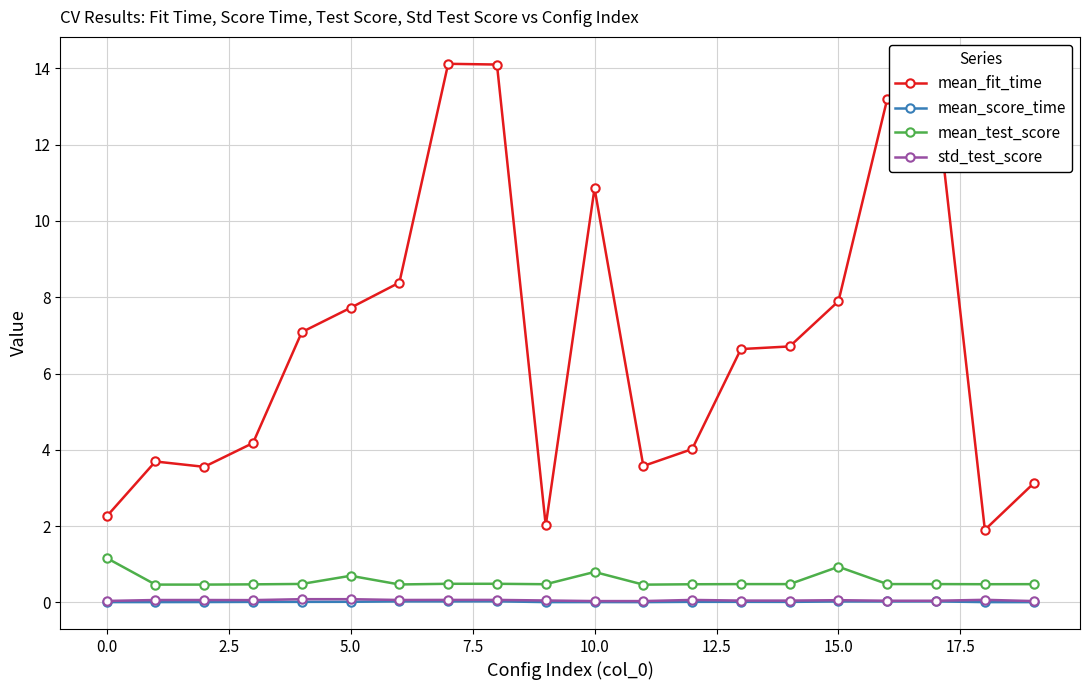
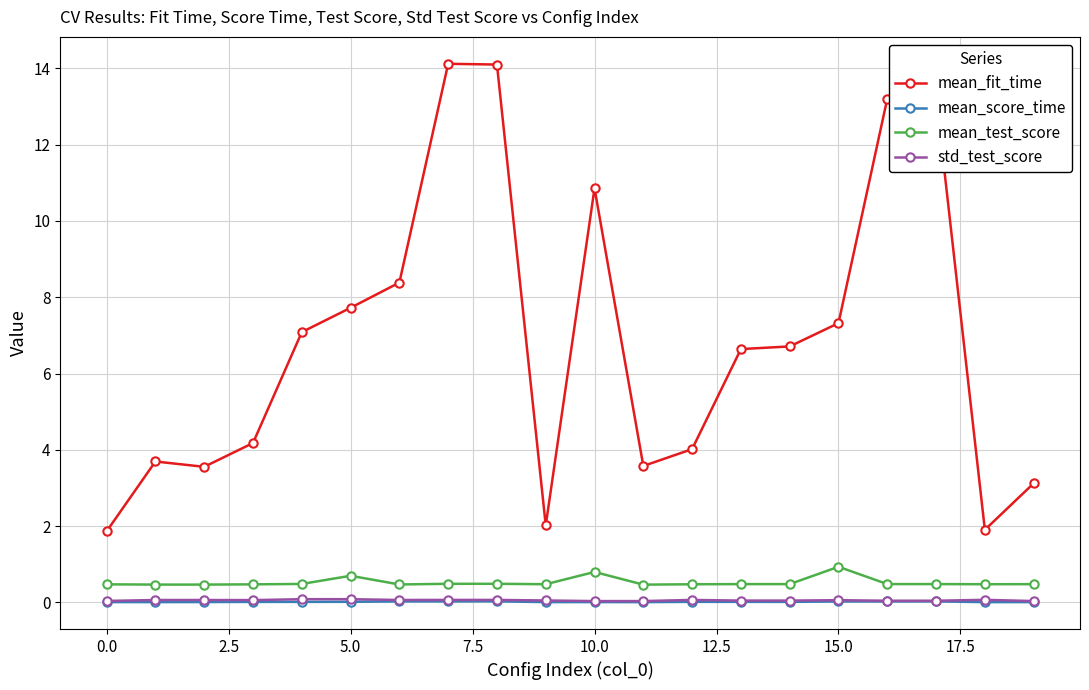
mean_fit_time, 0.0: 2.3 -> 1.9
mean_test_score, 0.0: 1.2 -> 0.5
mean_fit_time, 15.0: 7.9 -> 7.3
